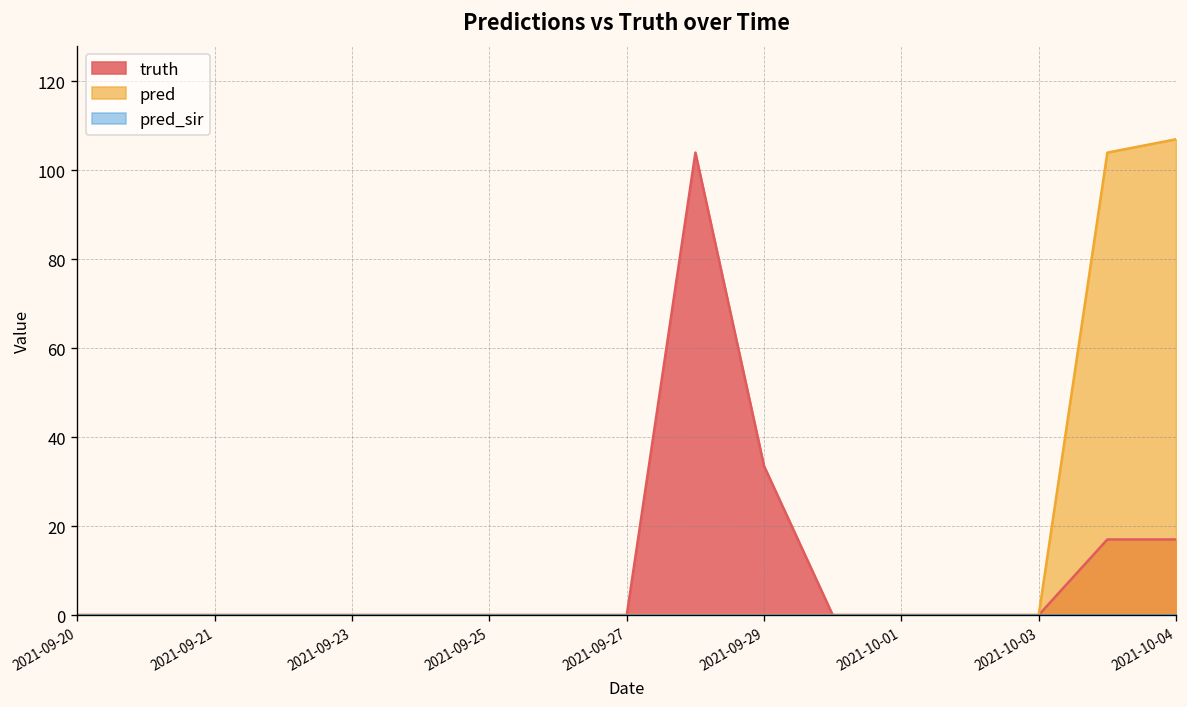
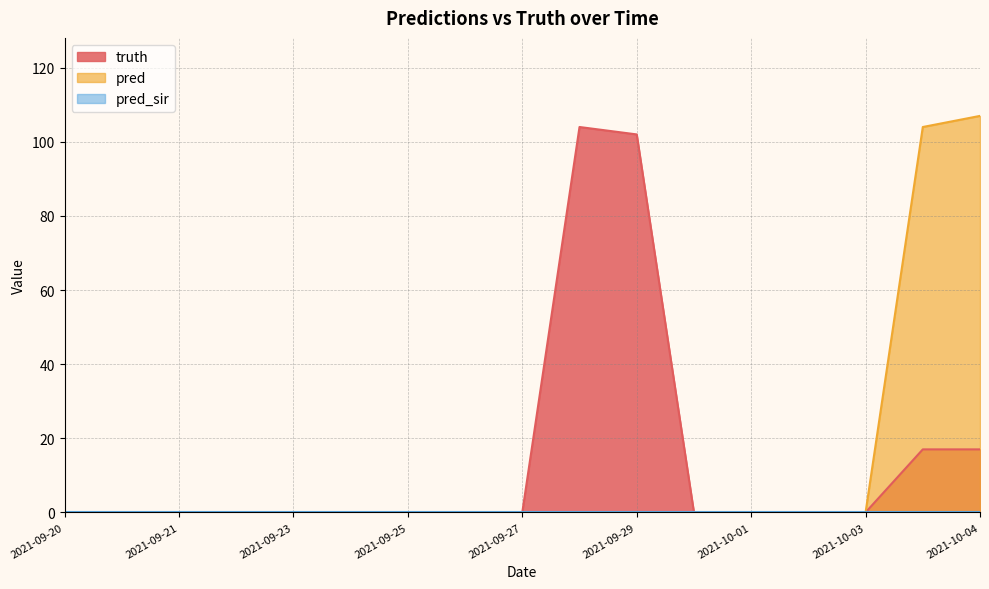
truth, 2021-09-29: 34 -> 102
